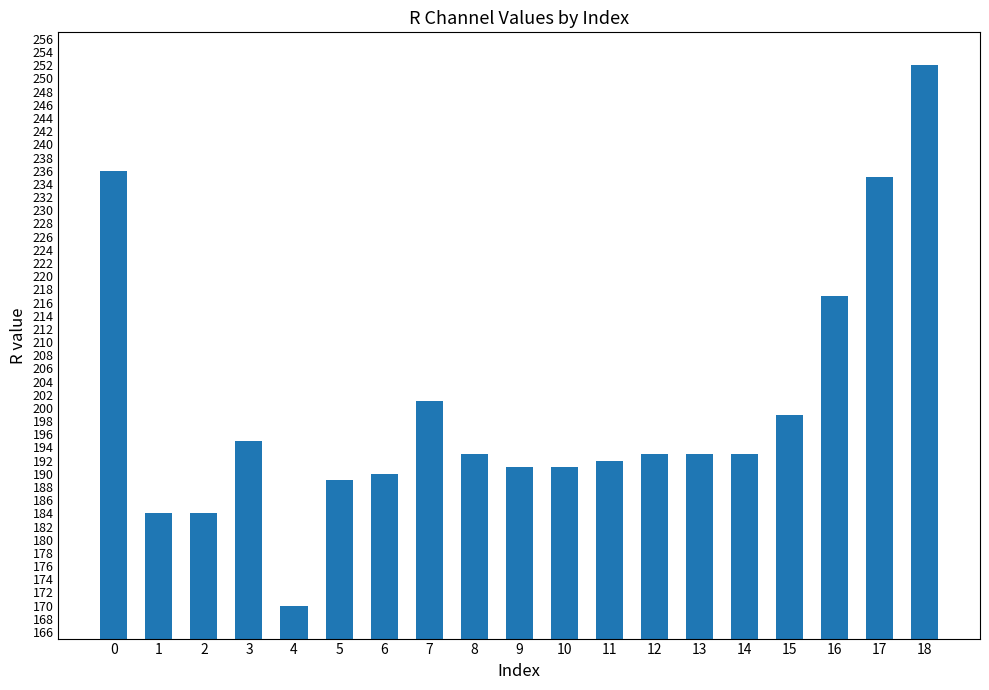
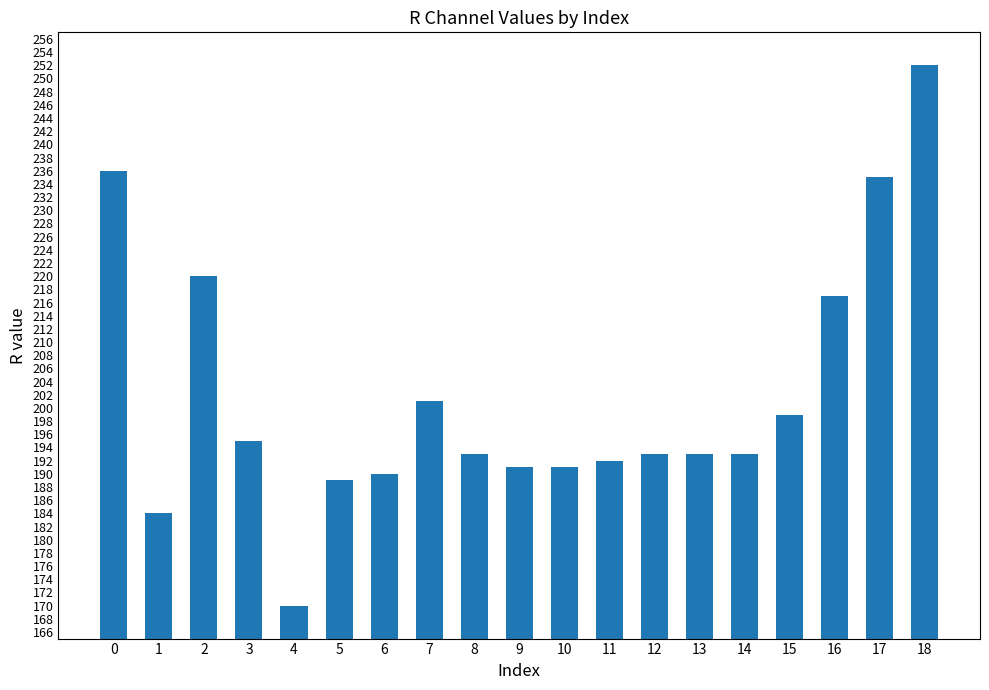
2: 184 -> 220
